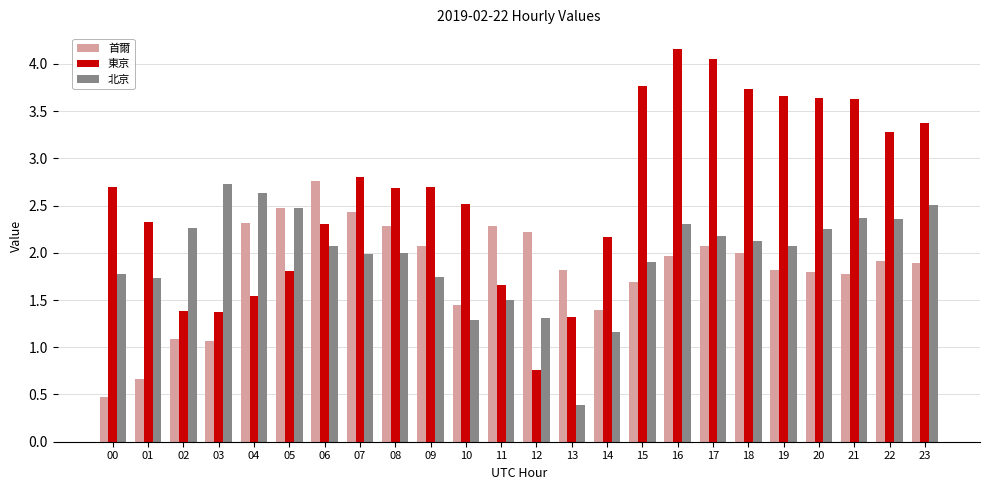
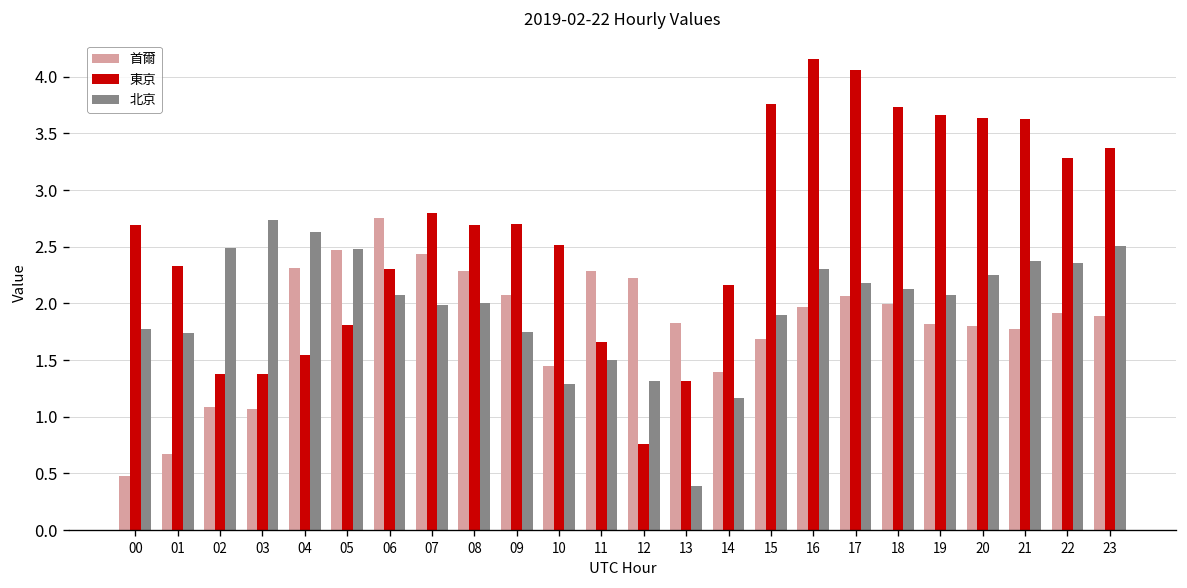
北京, 02: 2.3 -> 2.5
